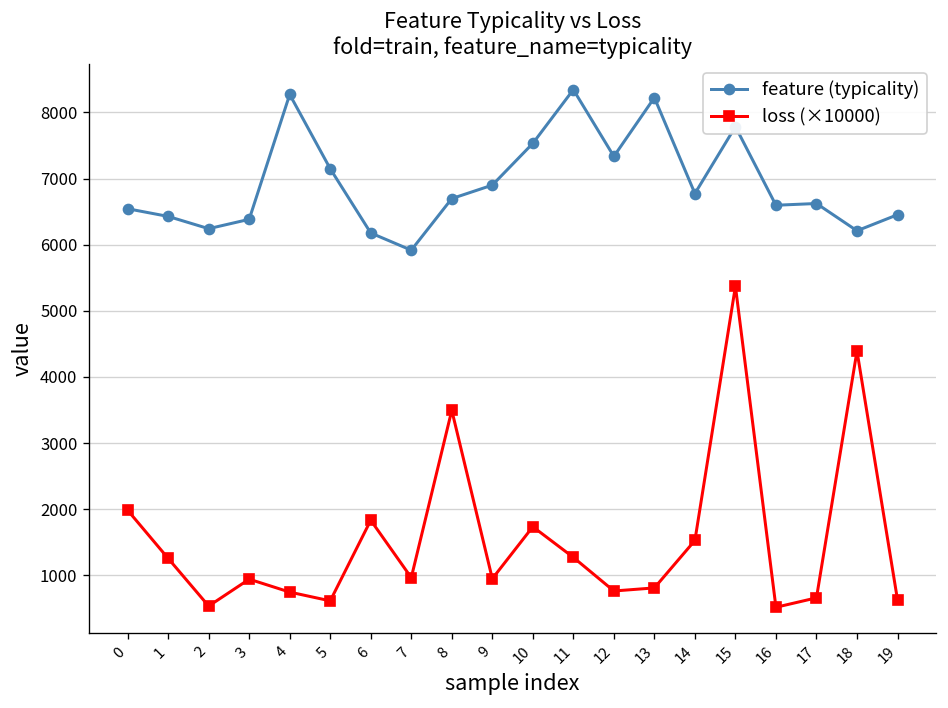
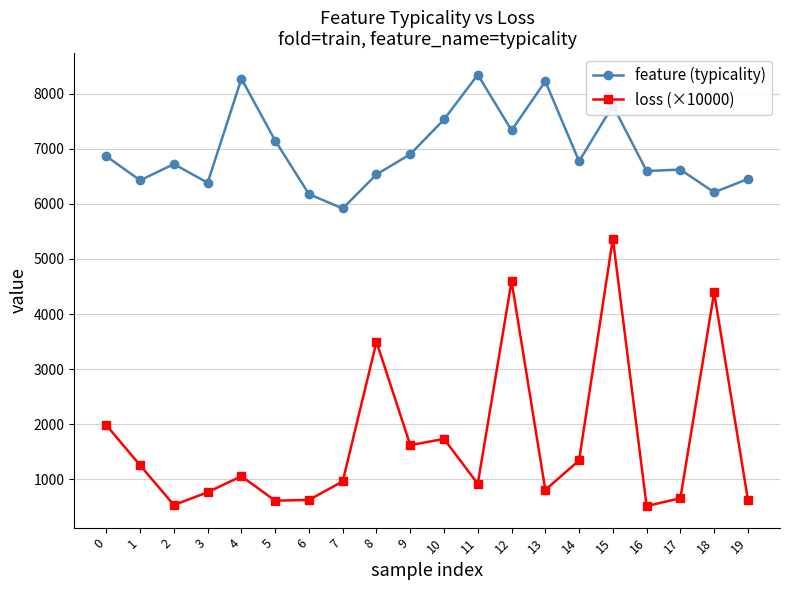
feature (typicality), 0: 6500 -> 6900
feature (typicality), 2: 6200 -> 6700
loss (×10000), 3: 900 -> 800
loss (×10000), 4: 700 -> 1100
loss (×10000), 6: 1800 -> 600
feature (typicality), 8: 6700 -> 6500
loss (×10000), 9: 900 -> 1600
loss (×10000), 11: 1300 -> 900
loss (×10000), 12: 800 -> 4600
loss (×10000), 14: 1500 -> 1300
